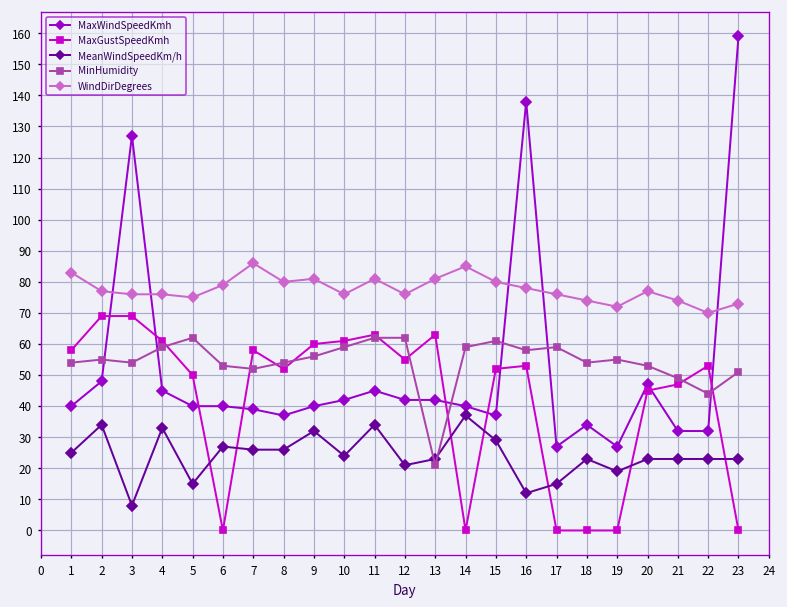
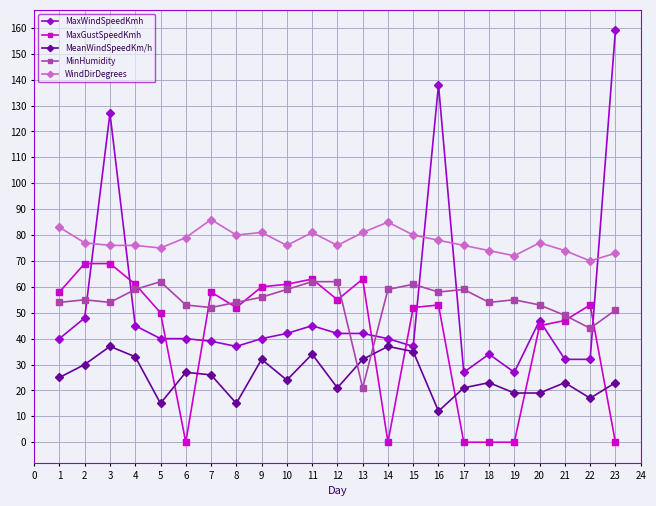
MeanWindSpeedKm/h, 2: 34 -> 30
MeanWindSpeedKm/h, 3: 8 -> 37
MeanWindSpeedKm/h, 8: 26 -> 15
MeanWindSpeedKm/h, 13: 23 -> 32
MeanWindSpeedKm/h, 15: 29 -> 35
MeanWindSpeedKm/h, 17: 15 -> 21
MeanWindSpeedKm/h, 20: 23 -> 19
MeanWindSpeedKm/h, 22: 23 -> 17
